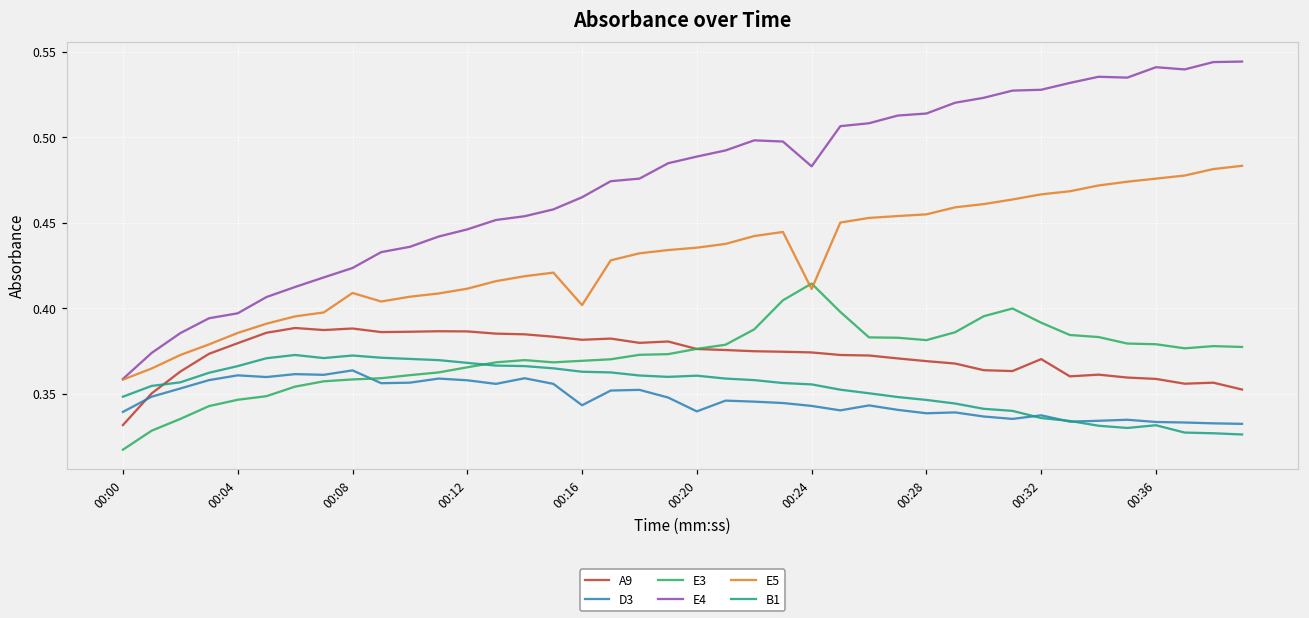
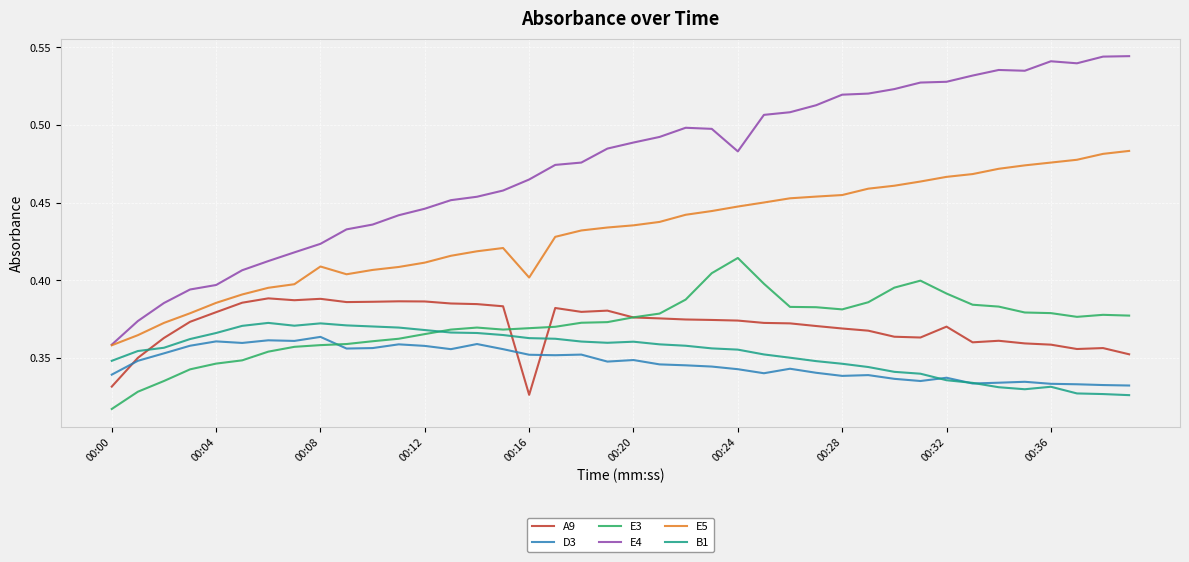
A9, 00:16: 0.382 -> 0.326
D3, 00:16: 0.343 -> 0.352
D3, 00:20: 0.340 -> 0.349
E5, 00:24: 0.411 -> 0.448
E4, 00:28: 0.514 -> 0.520
